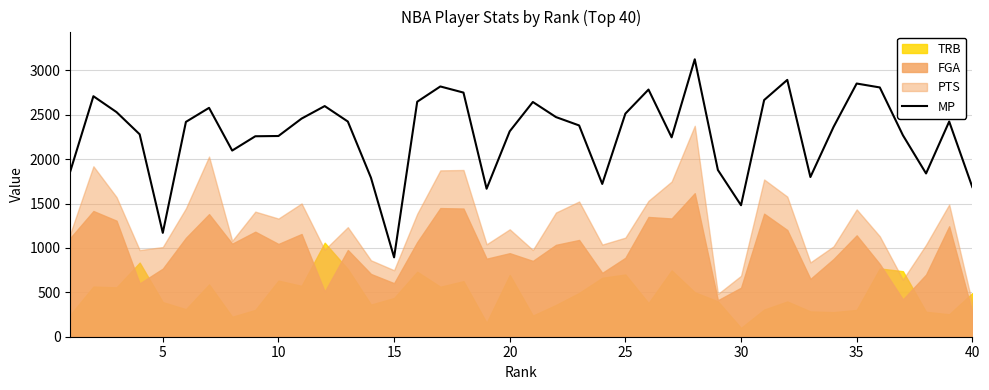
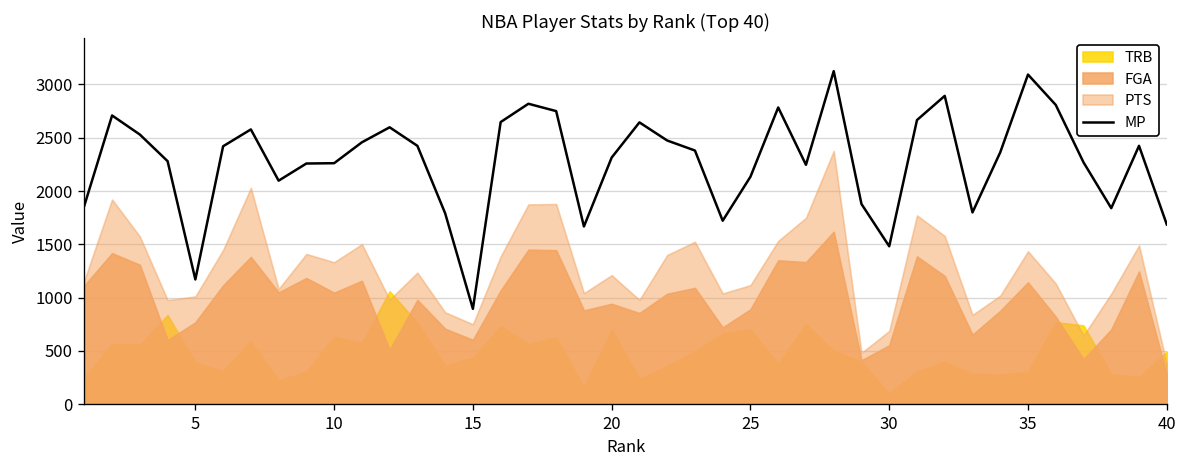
MP, 25: 2500 -> 2100
MP, 35: 2900 -> 3100
